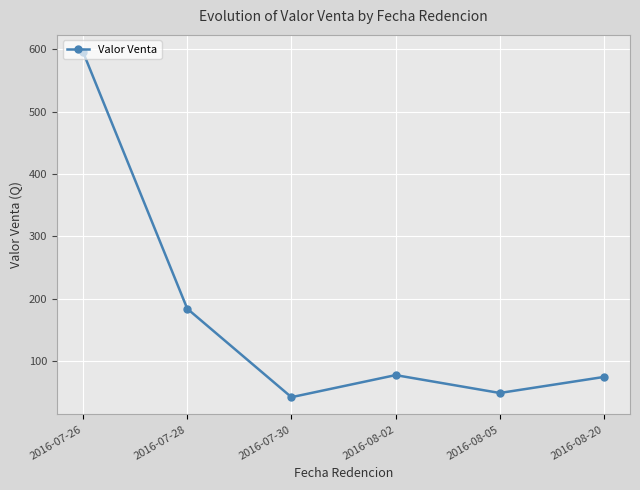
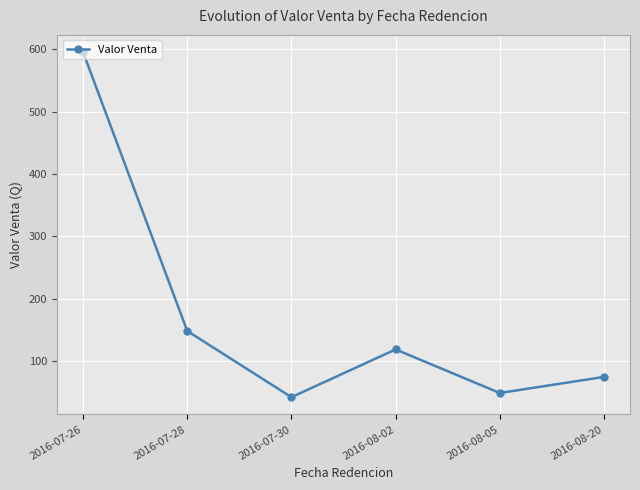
2016-07-28: 180 -> 150
2016-08-02: 80 -> 120
